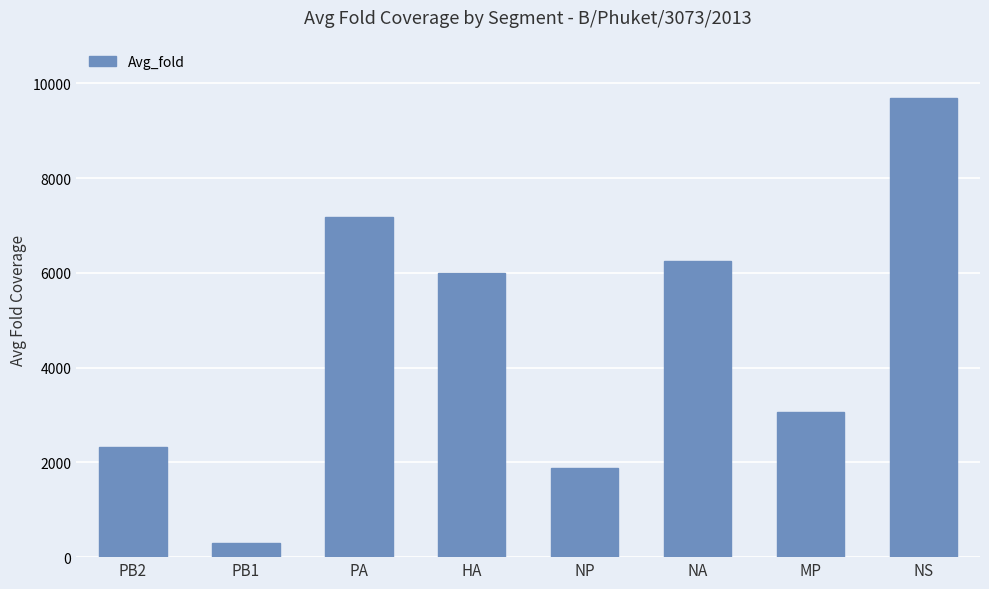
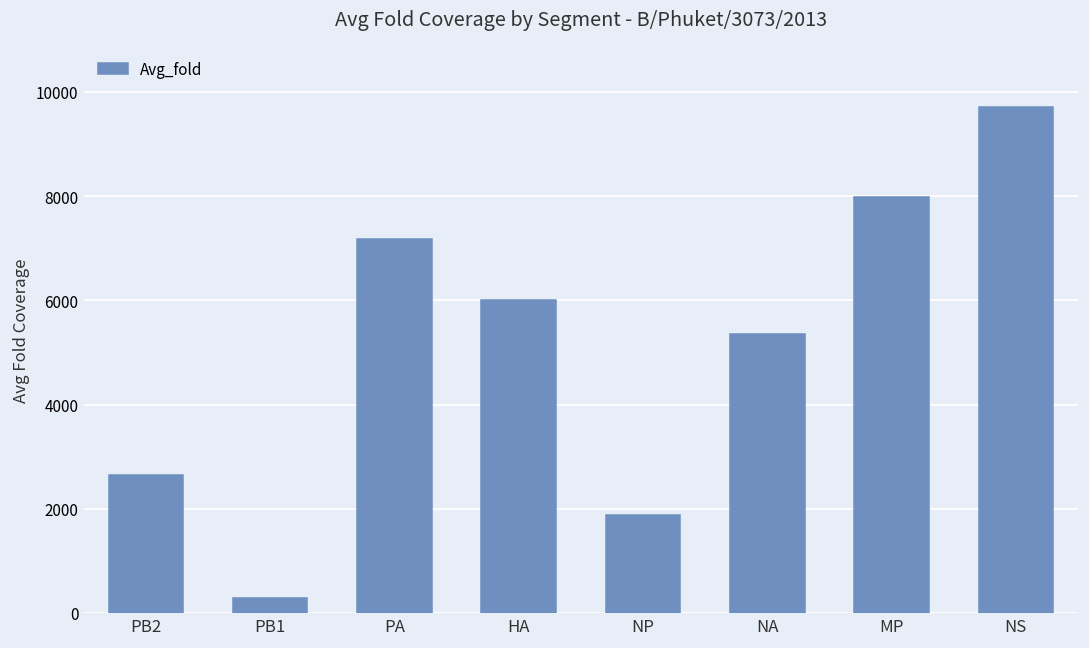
PB2: 2300 -> 2600
NA: 6200 -> 5300
MP: 3100 -> 8000
